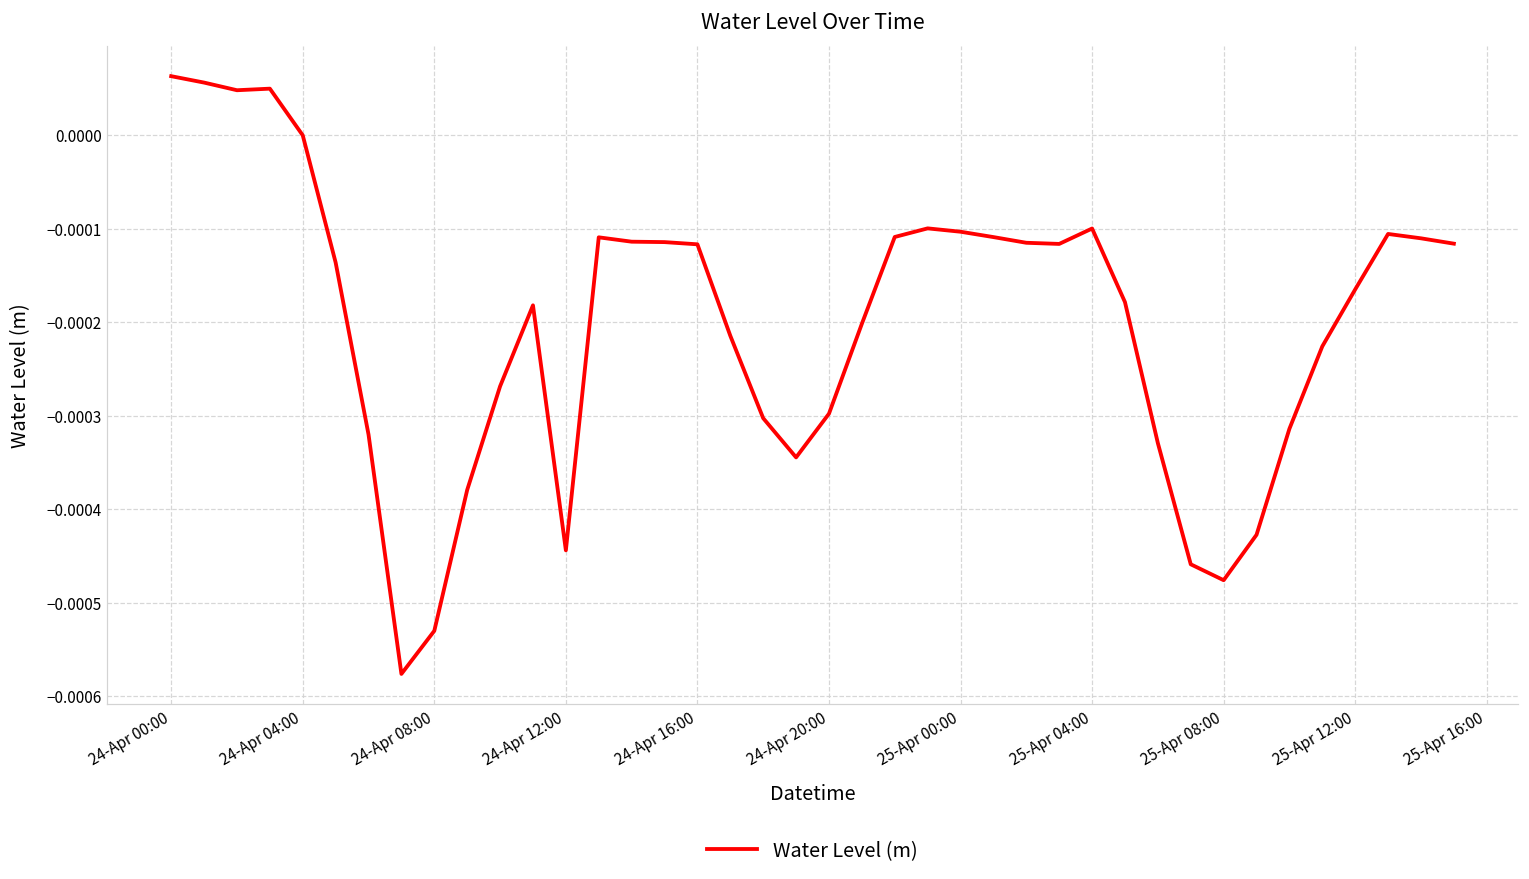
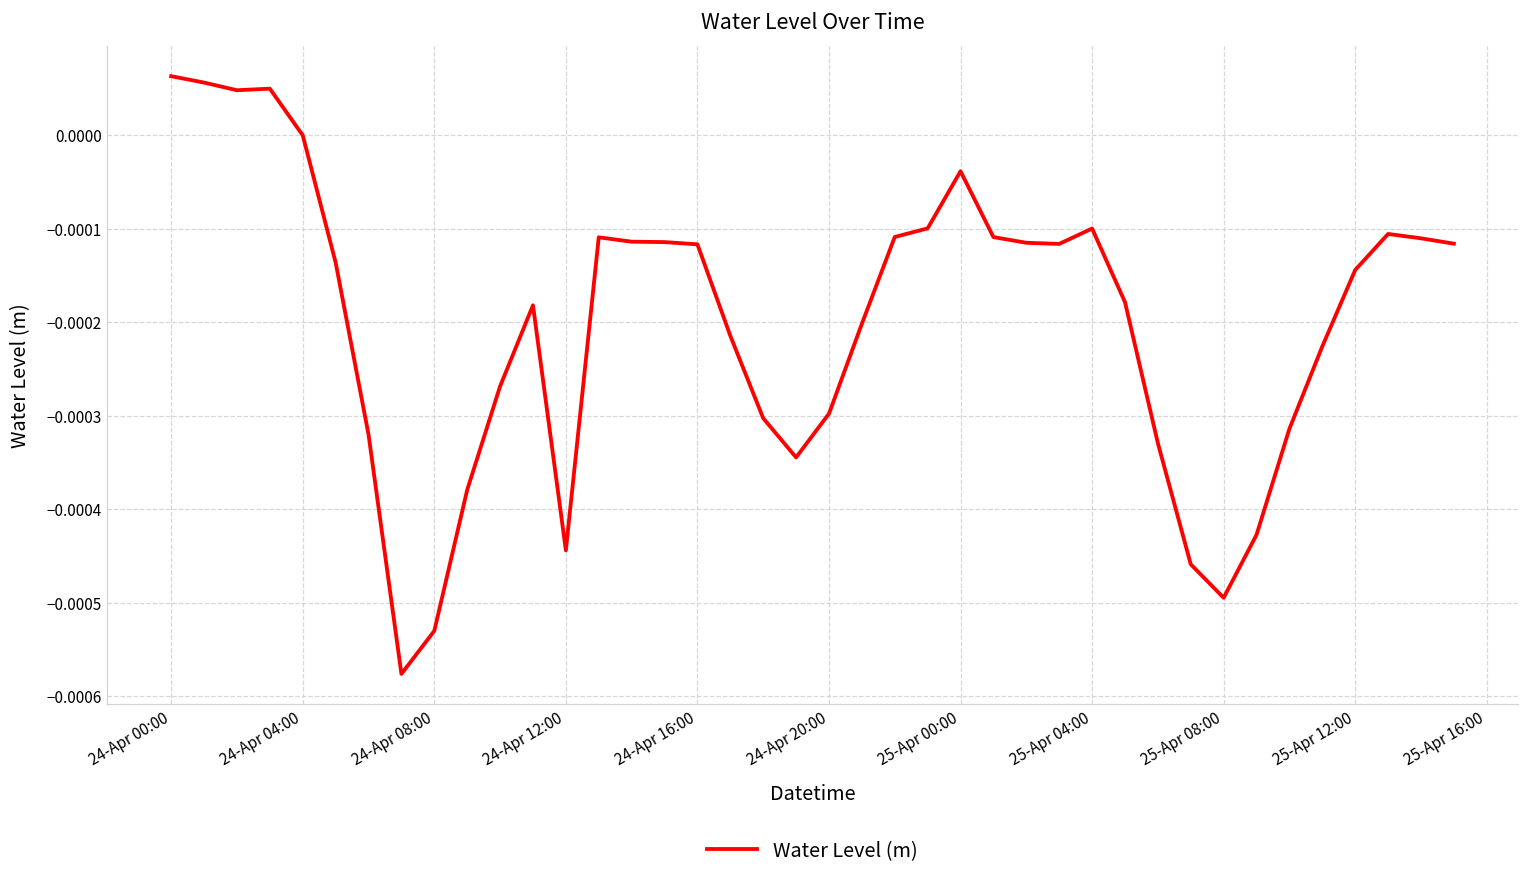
25-Apr 00:00: -0.00010 -> -0.00004
25-Apr 08:00: -0.00048 -> -0.00049
25-Apr 12:00: -0.00016 -> -0.00014
